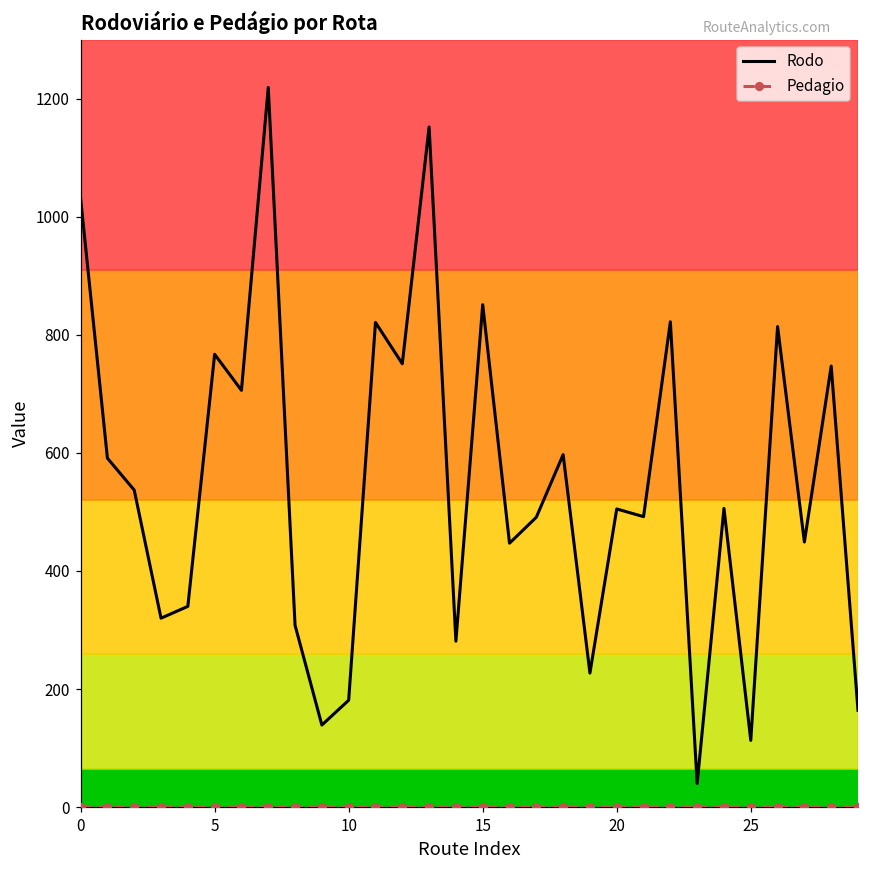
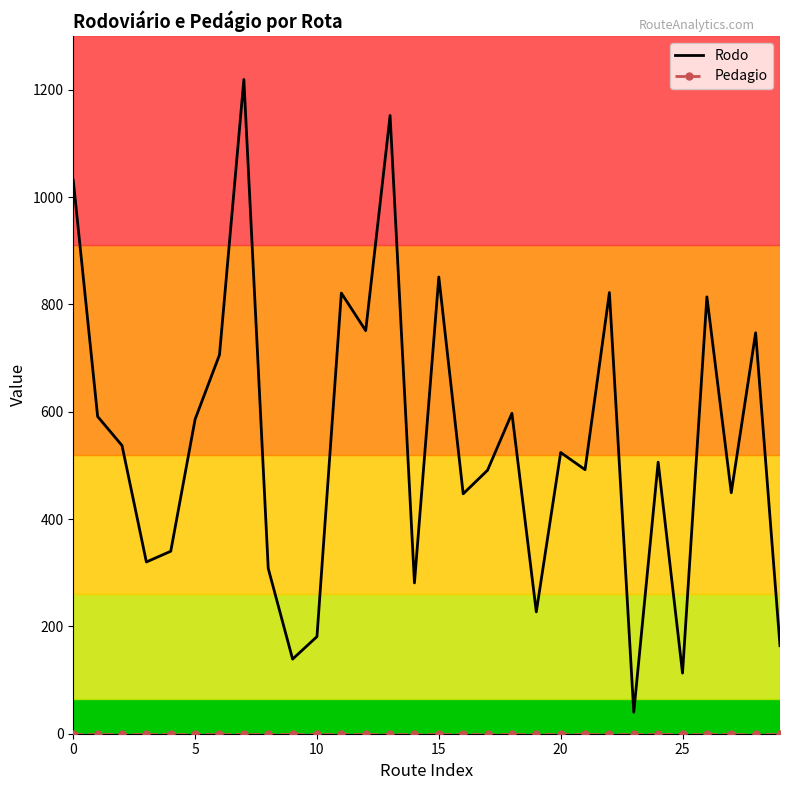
Rodo, 5: 770 -> 590
Rodo, 20: 510 -> 520
